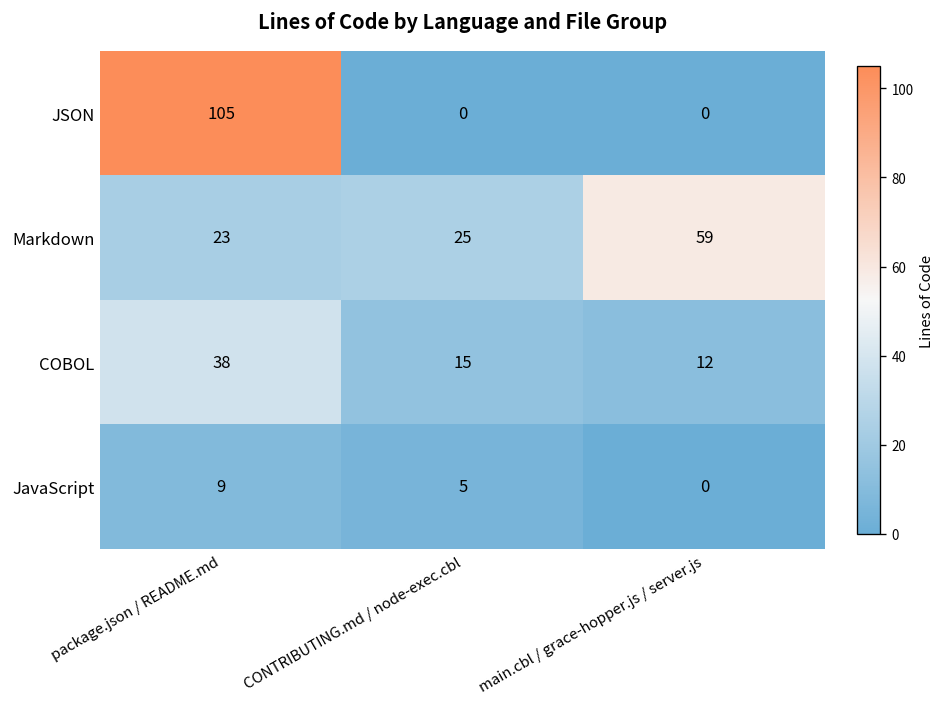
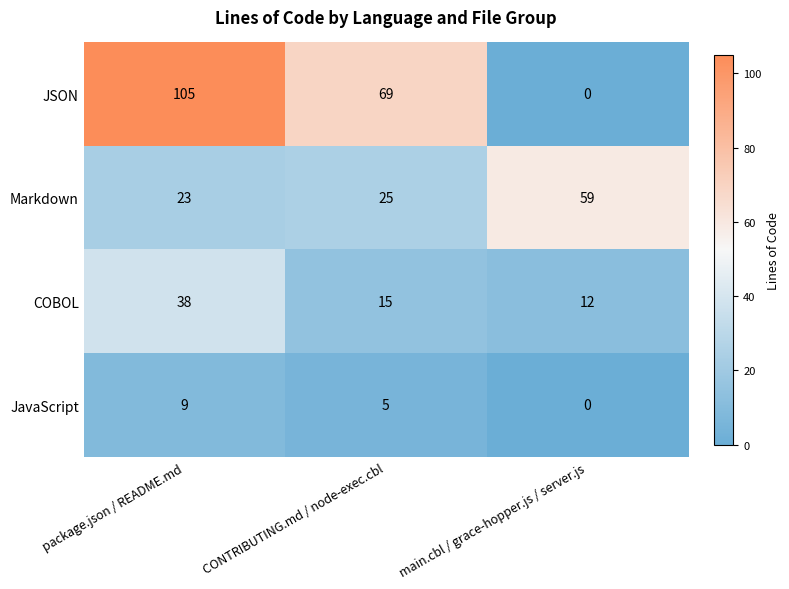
JSON, CONTRIBUTING.md / node-exec.cbl: 0 -> 69
